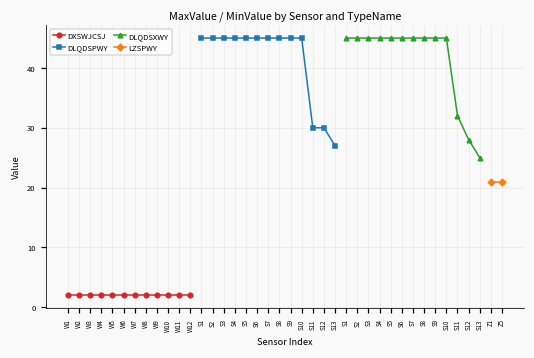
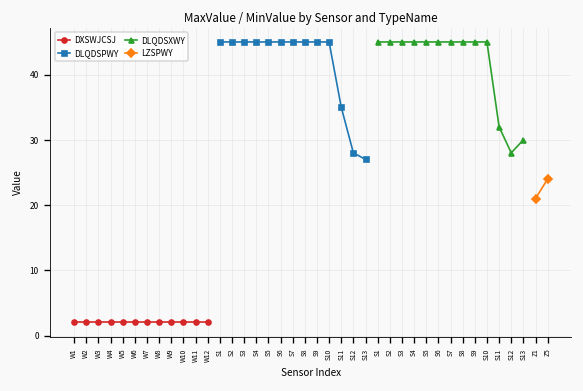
DLQDSPWY, S11: 30 -> 35
DLQDSPWY, S12: 30 -> 28
DLQDSXWY, S13: 25 -> 30
LZSPWY, Z5: 21 -> 24
